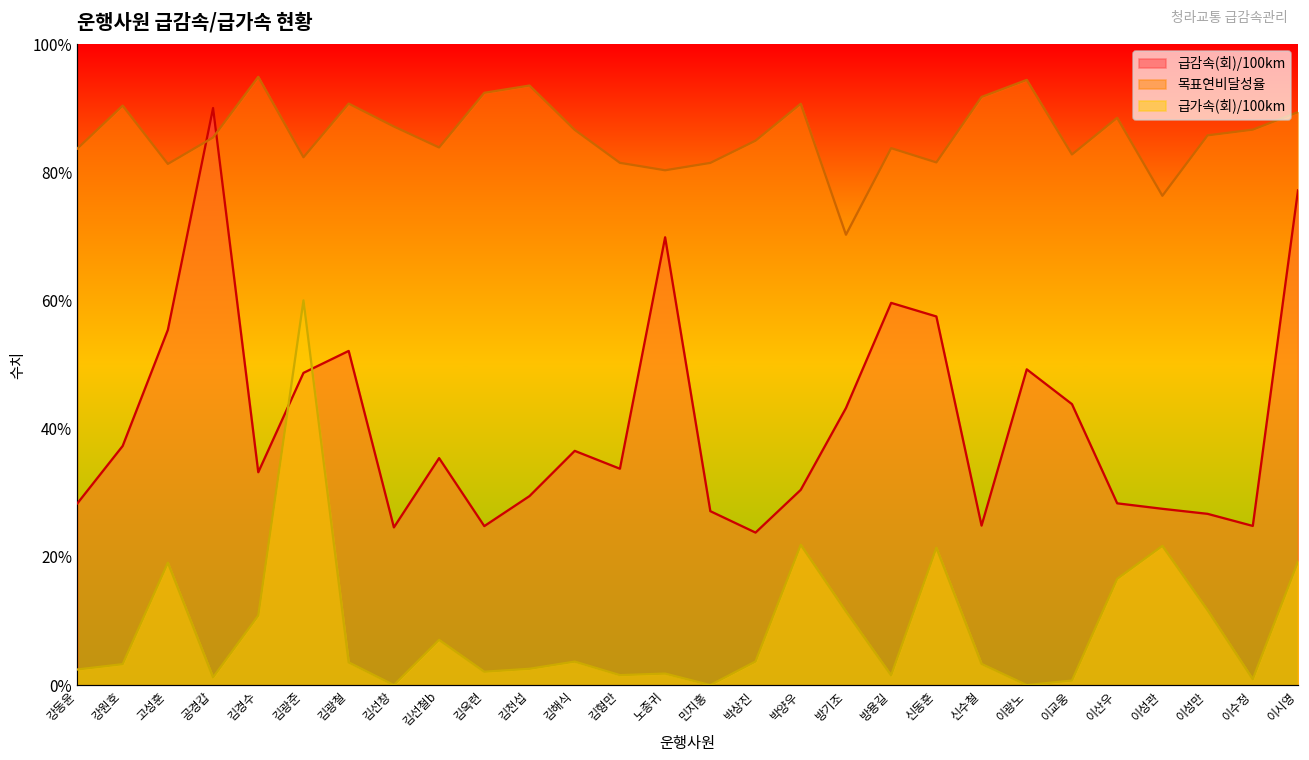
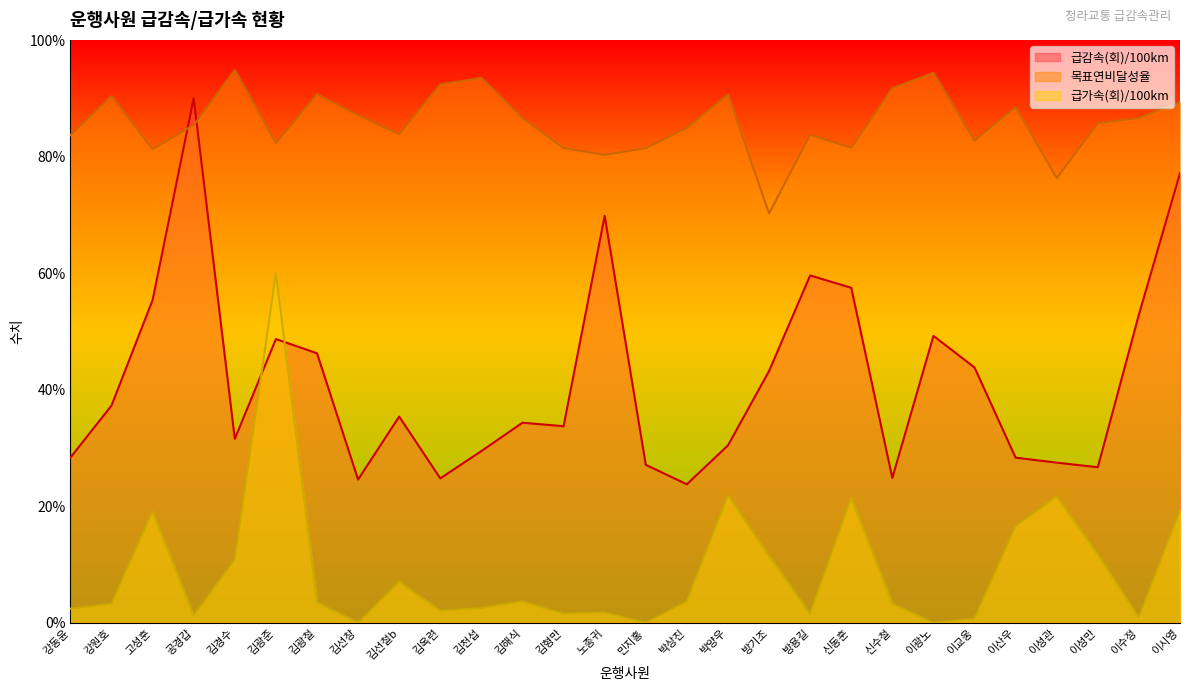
급감속(회)/100km, 김경수: 33% -> 32%
급감속(회)/100km, 김광철: 52% -> 46%
급감속(회)/100km, 김해식: 37% -> 34%
급감속(회)/100km, 이수정: 25% -> 53%
